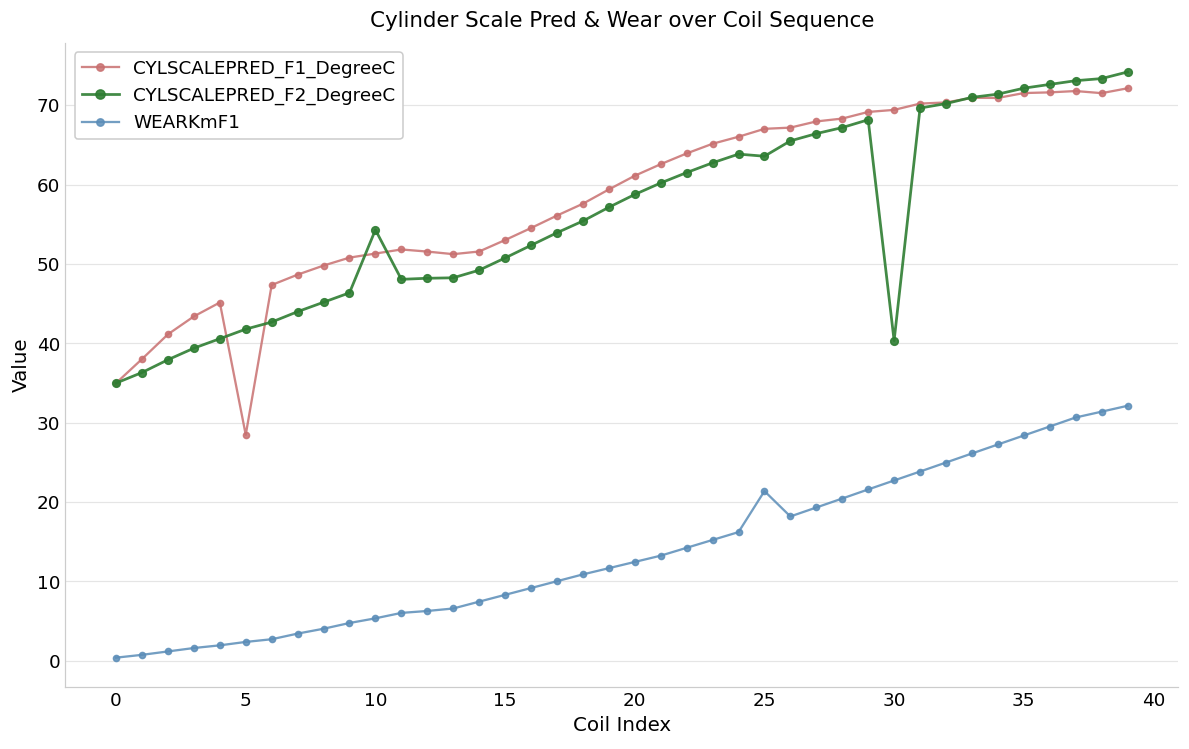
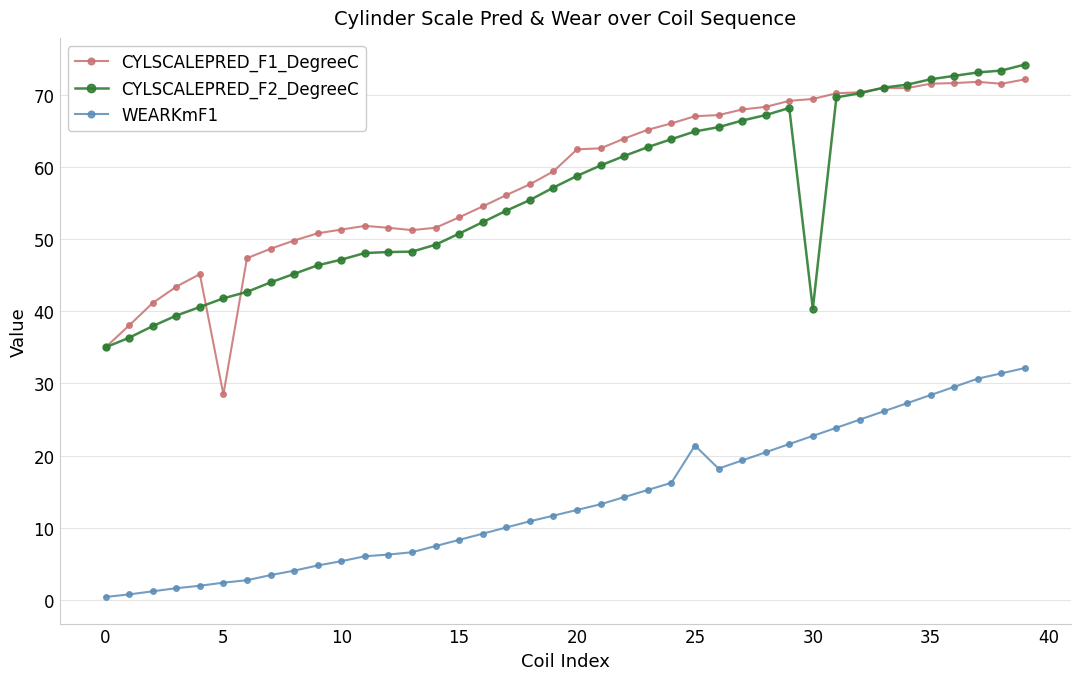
CYLSCALEPRED_F2_DegreeC, 10: 54 -> 47
CYLSCALEPRED_F1_DegreeC, 20: 61 -> 62
CYLSCALEPRED_F2_DegreeC, 25: 64 -> 65
